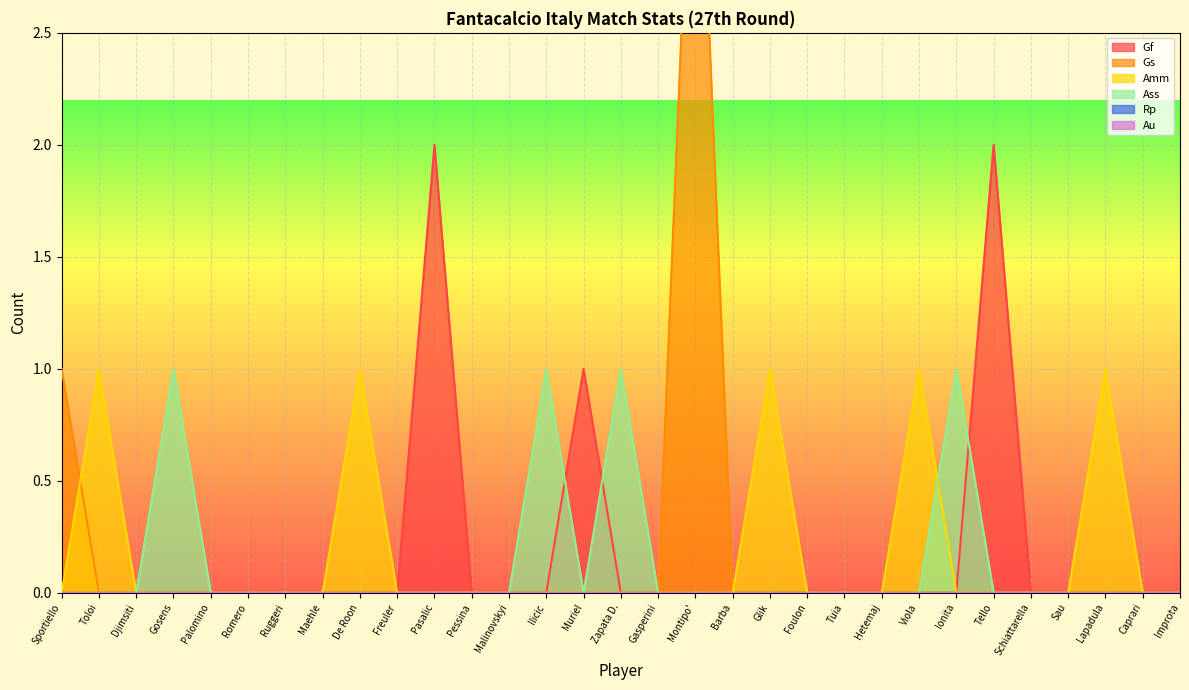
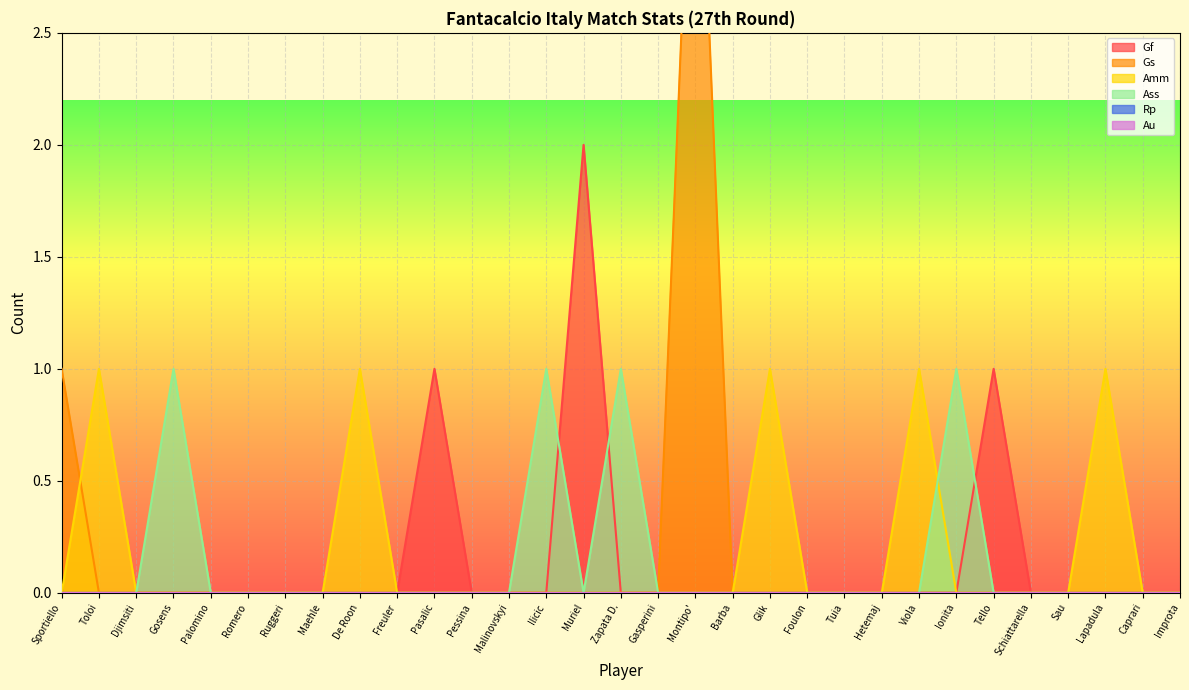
Gf, Pasalic: 2 -> 1
Gf, Muriel: 1 -> 2
Gf, Tello: 2 -> 1
